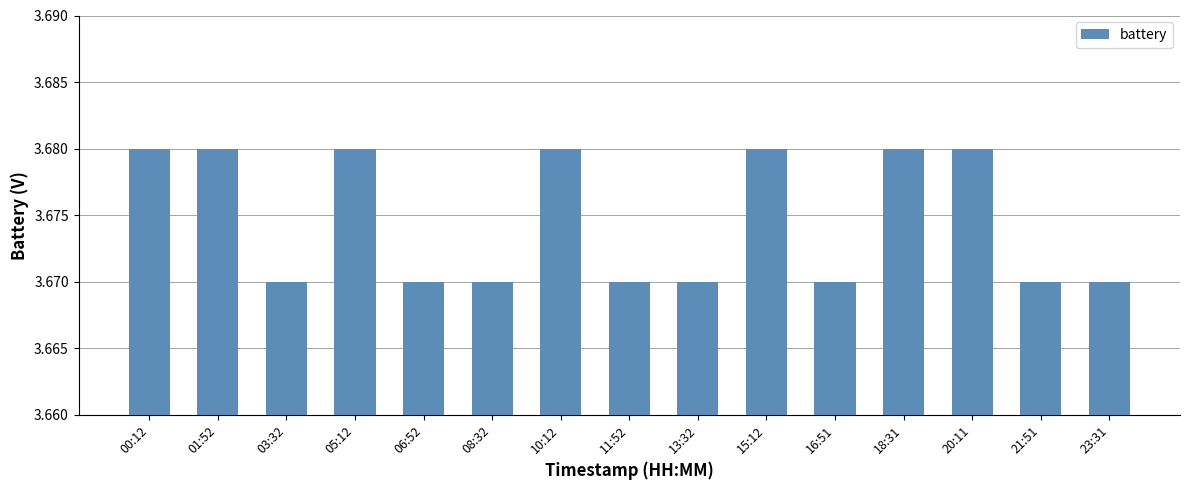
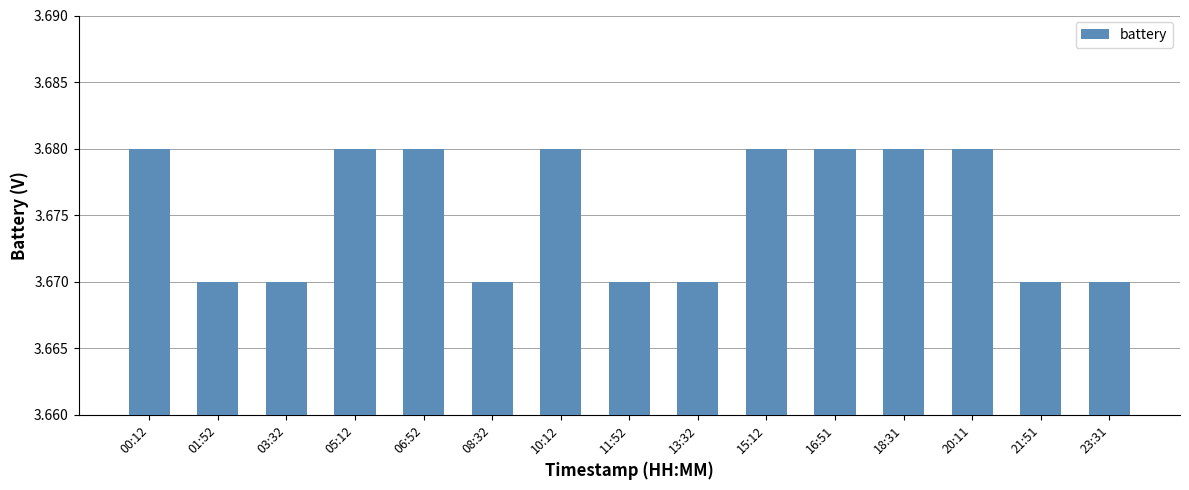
01:52: 3.68 -> 3.67
06:52: 3.67 -> 3.68
16:51: 3.67 -> 3.68
